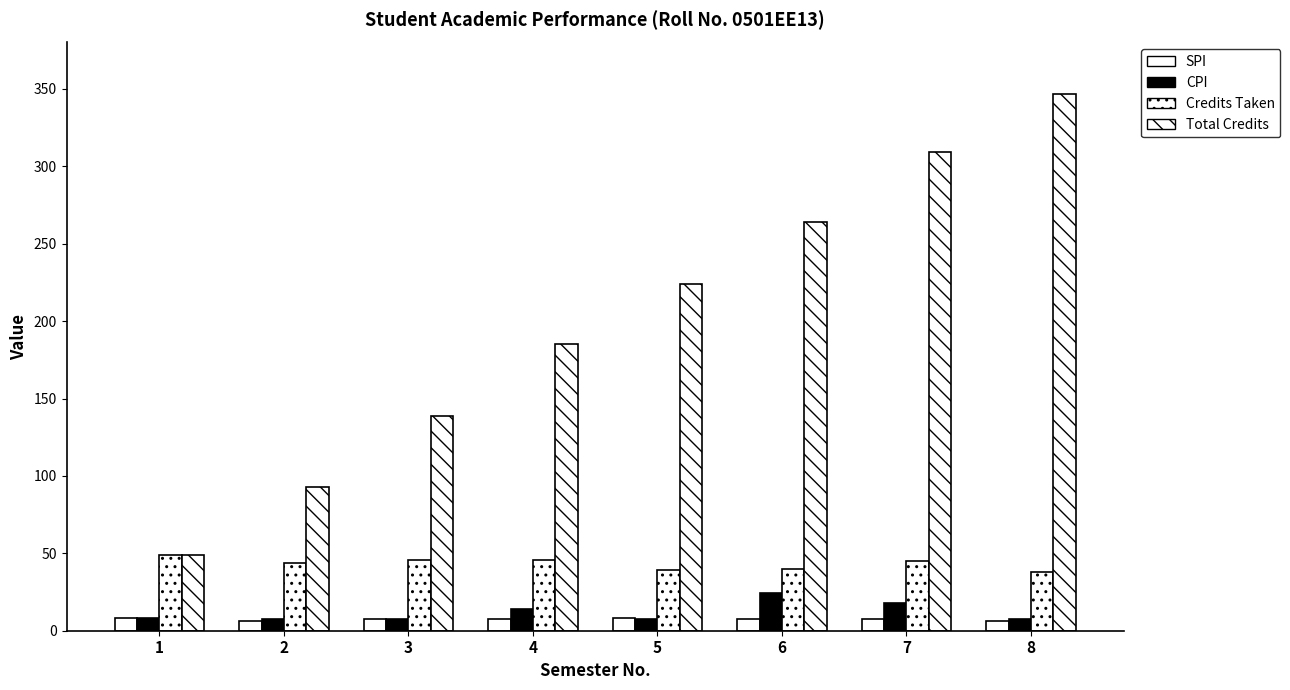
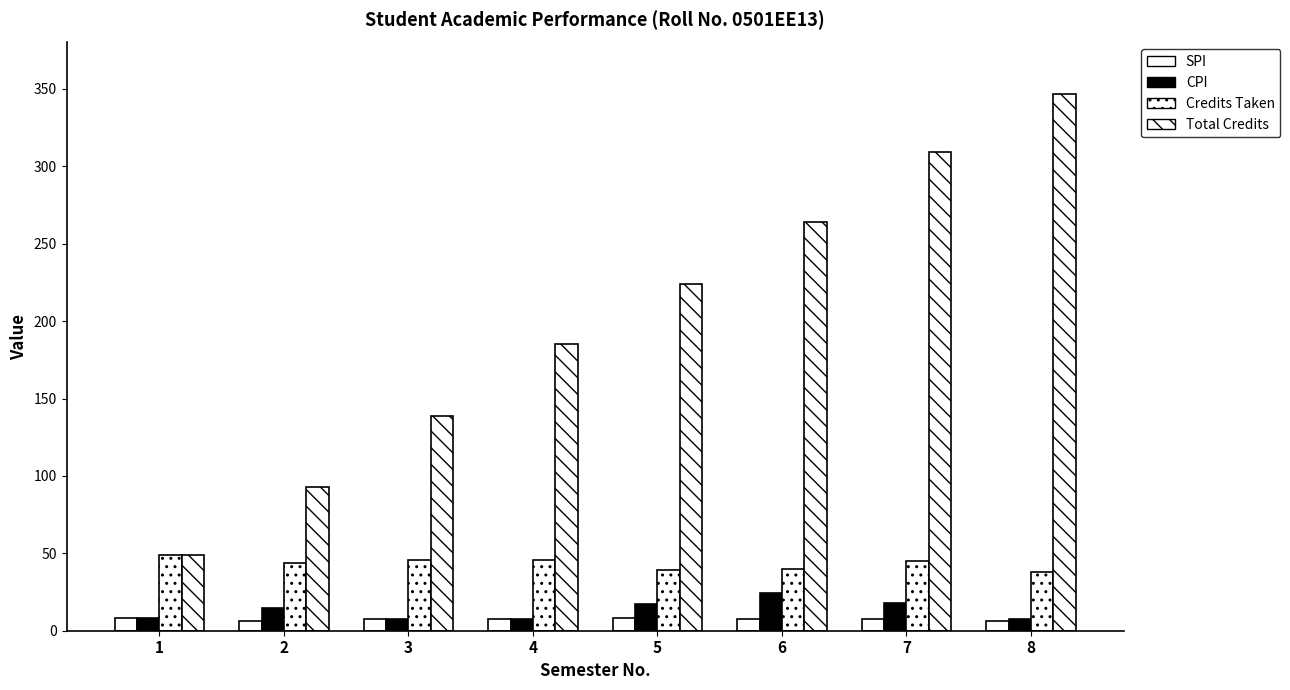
CPI, 2: 7 -> 15
CPI, 4: 14 -> 8
CPI, 5: 8 -> 17
